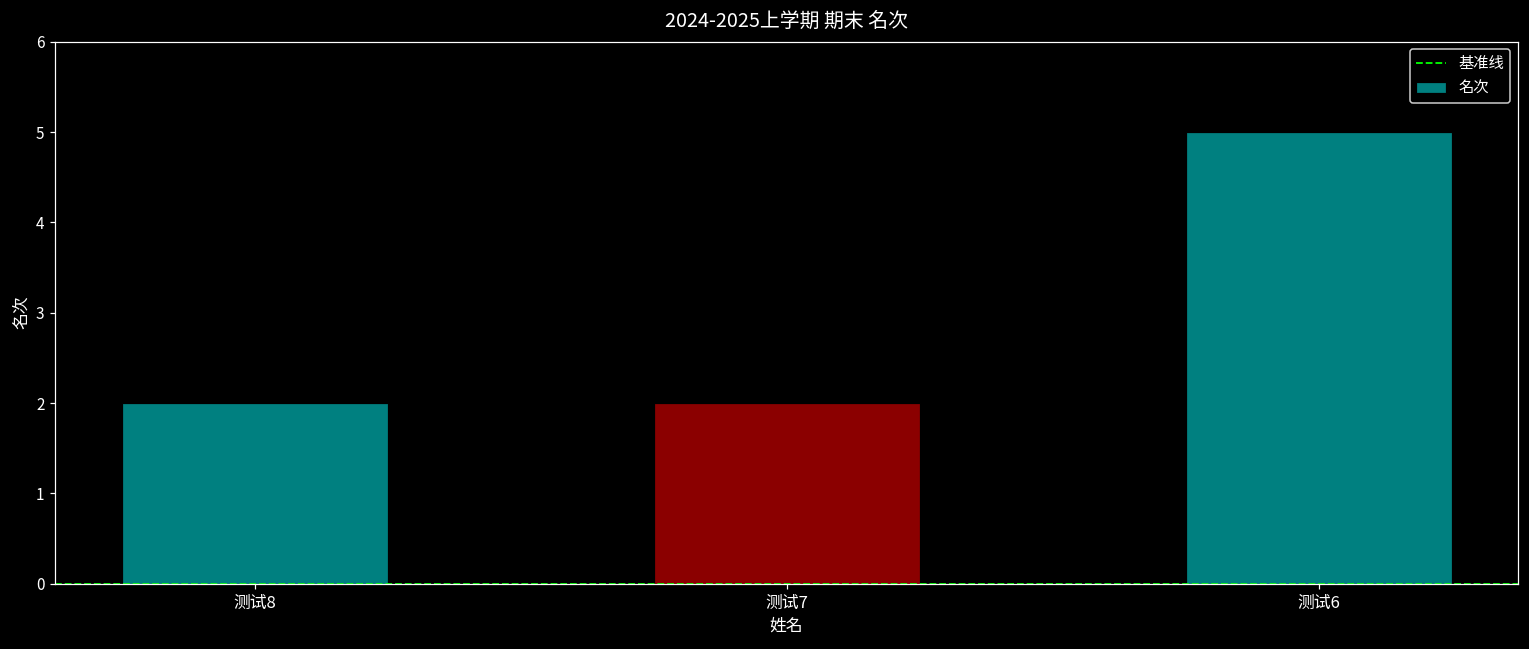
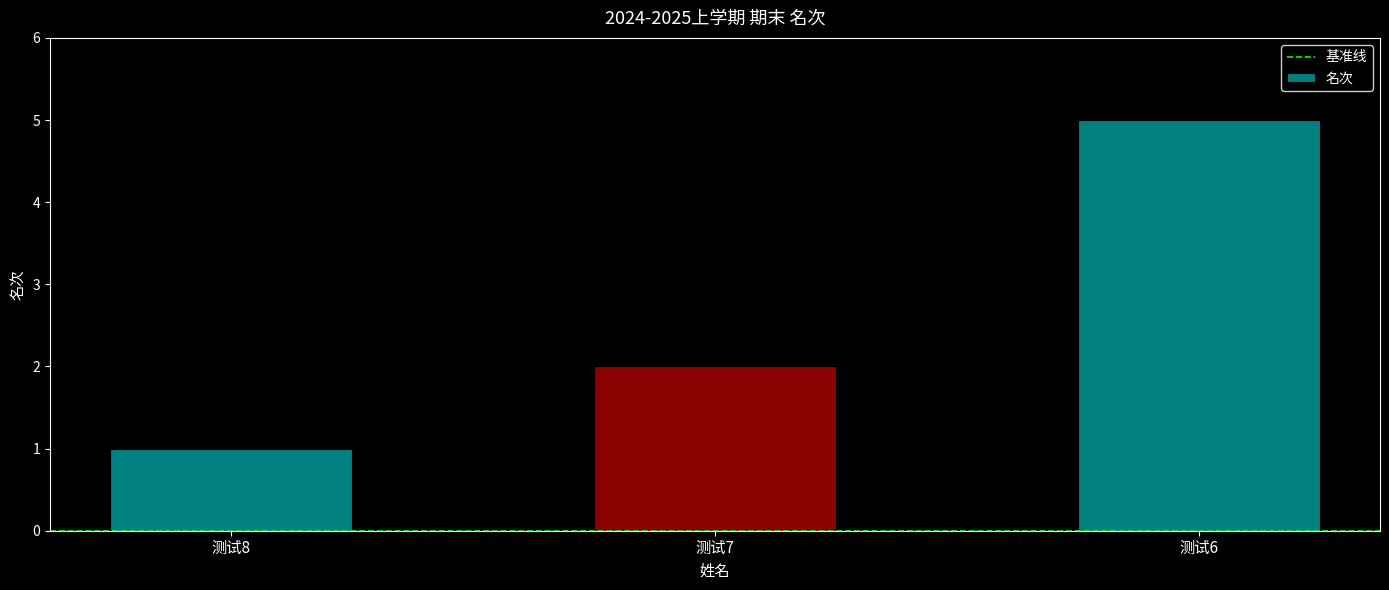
测试8: 2 -> 1
